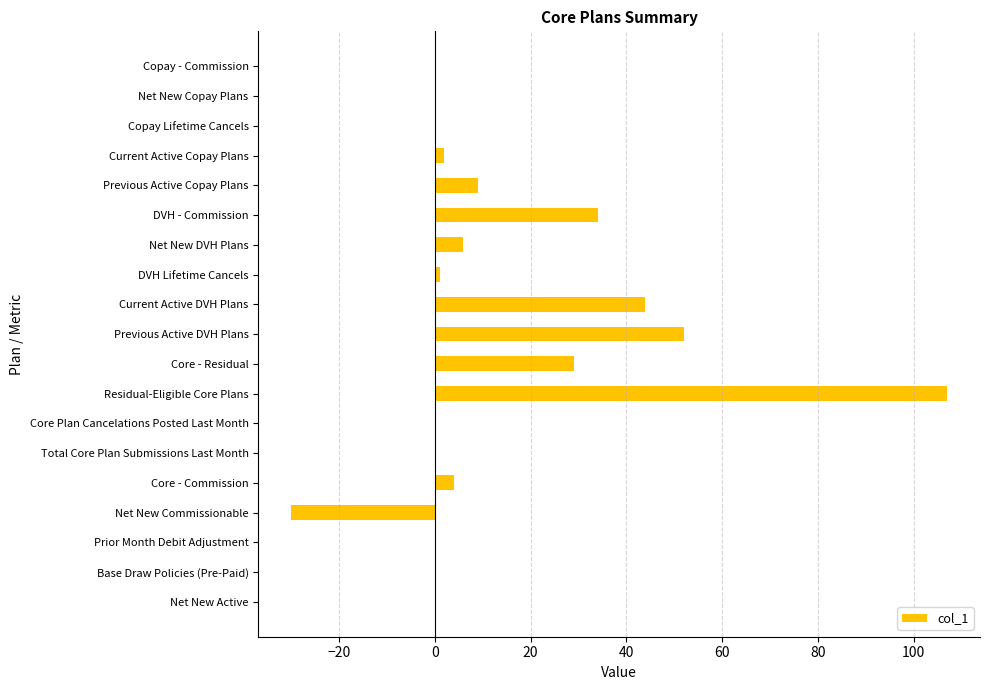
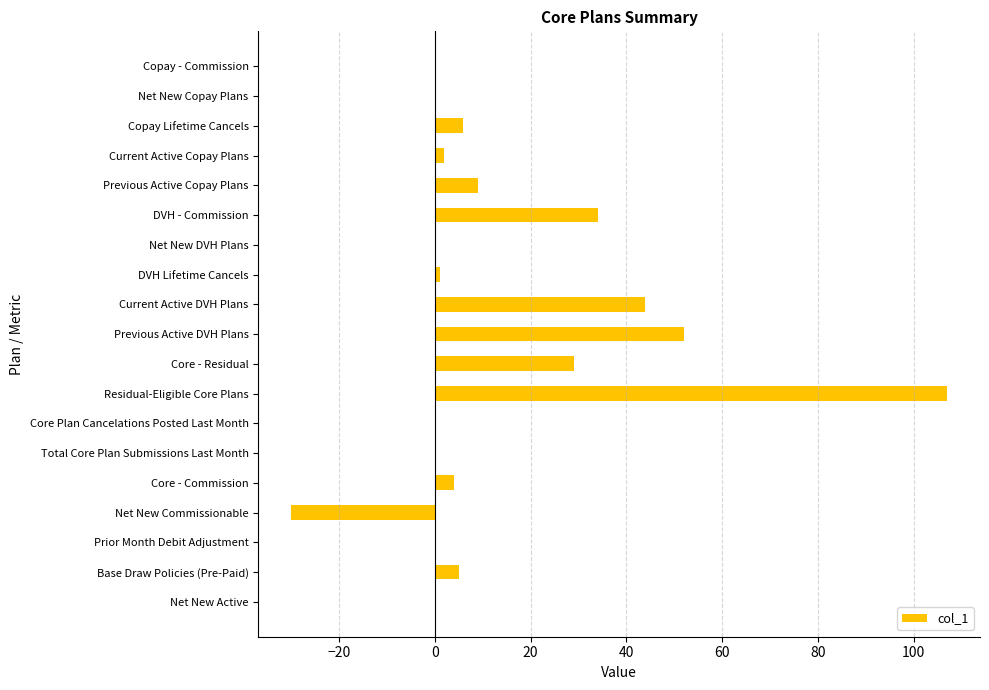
Copay Lifetime Cancels: 0 -> 6
Net New DVH Plans: 6 -> 0
Base Draw Policies (Pre-Paid): 0 -> 5
